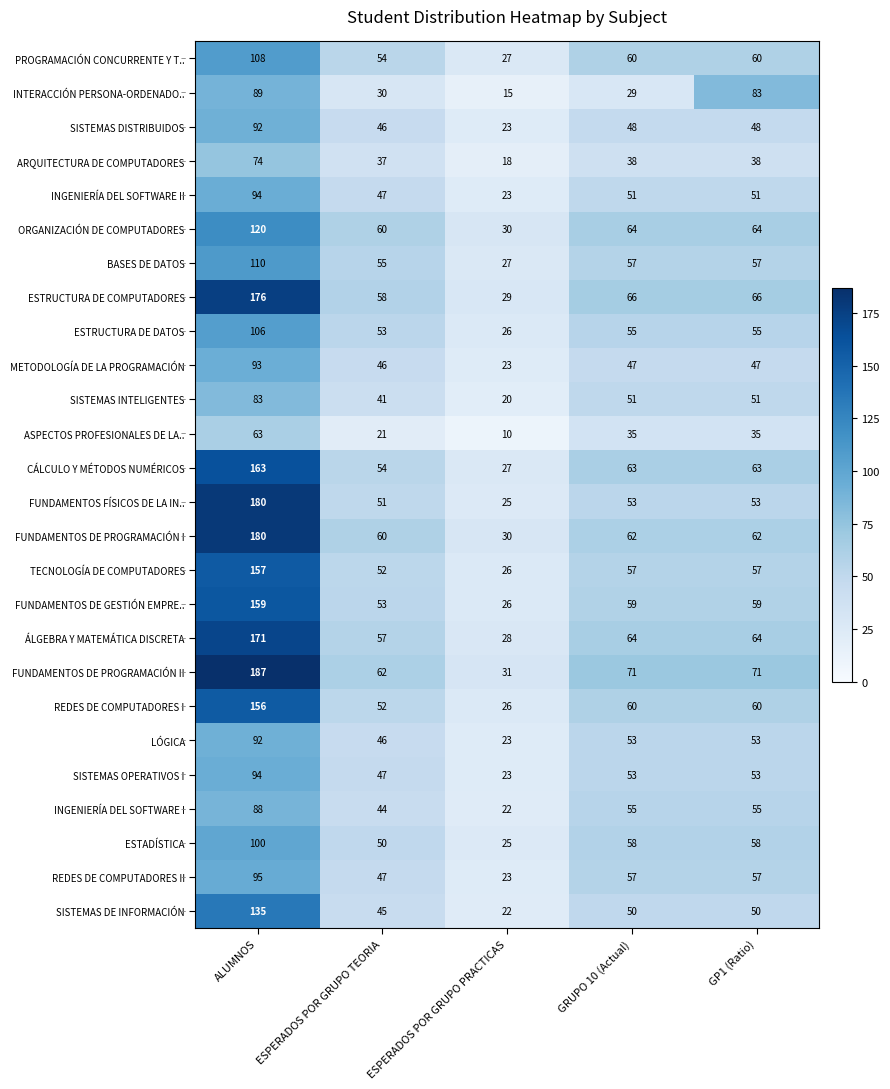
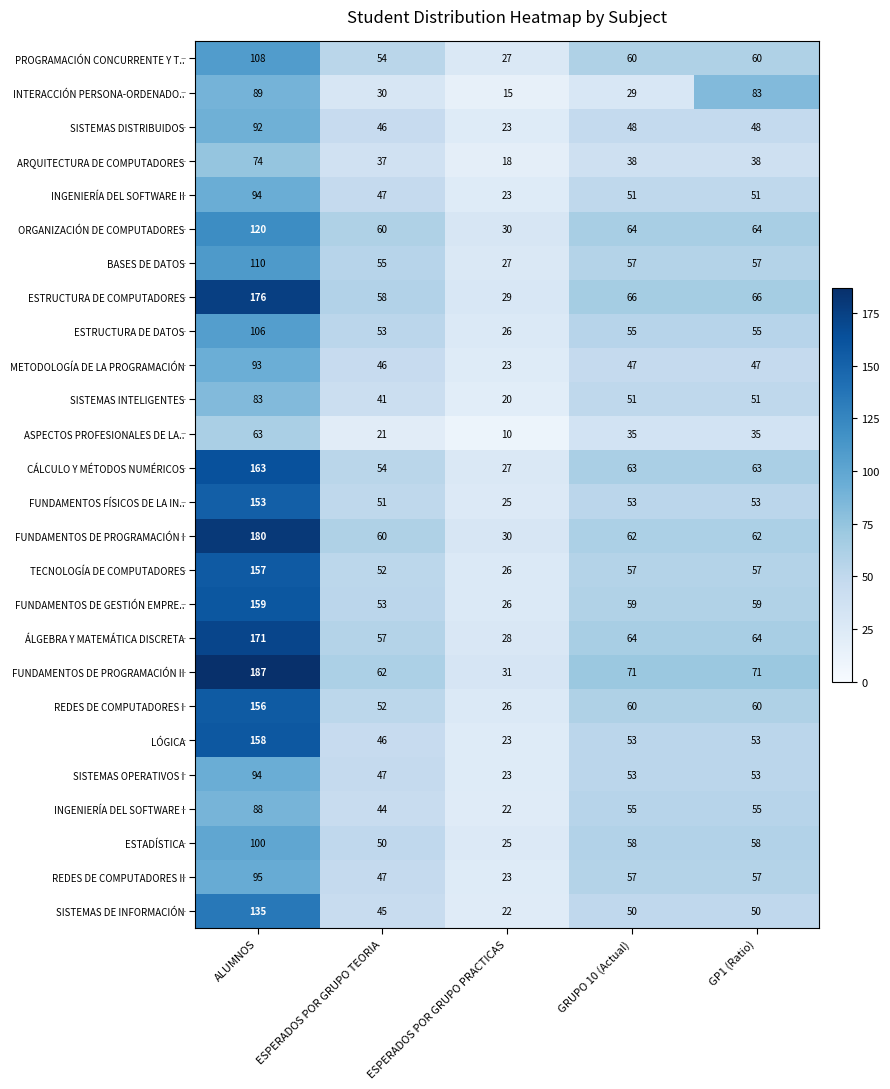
FUNDAMENTOS FÍSICOS DE LA IN.., ALUMNOS: 180 -> 153
LÓGICA, ALUMNOS: 92 -> 158
